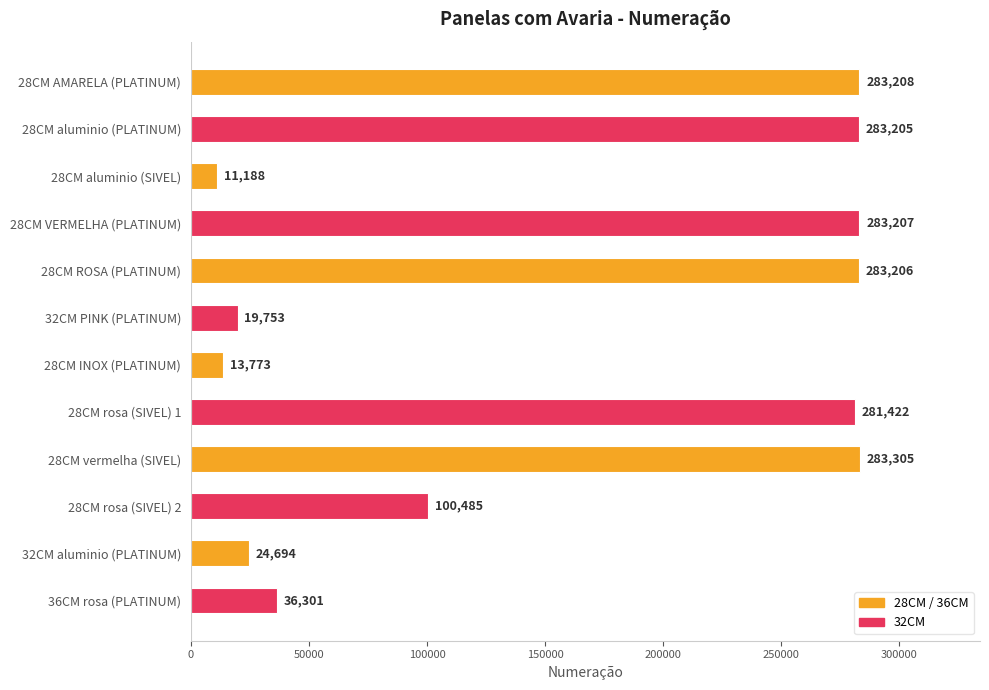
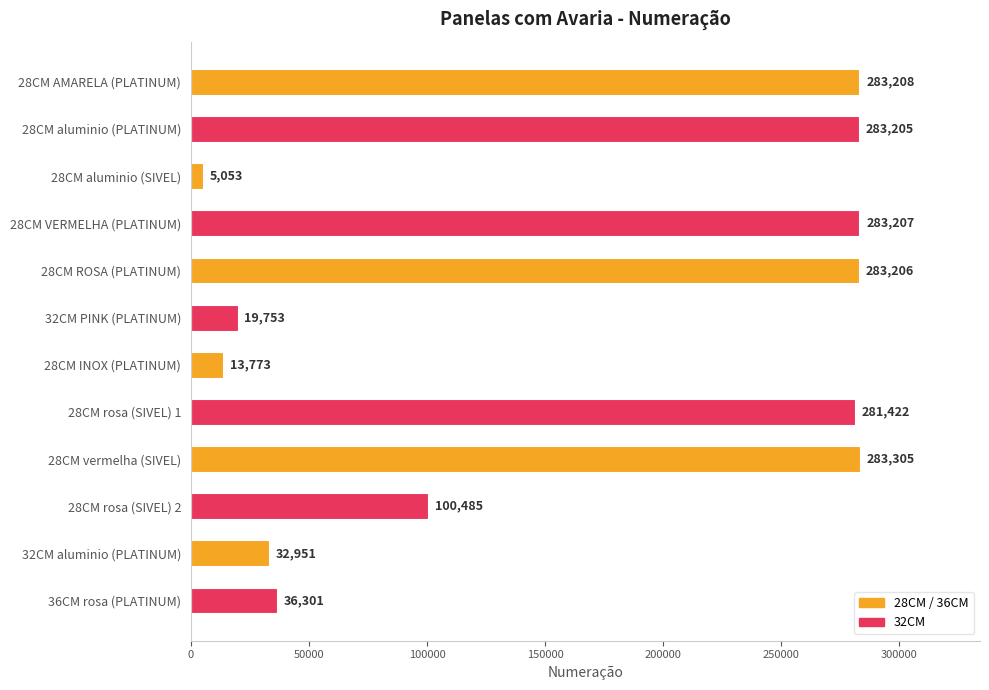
28CM aluminio (SIVEL): 11,188 -> 5,053
32CM aluminio (PLATINUM): 24,694 -> 32,951
